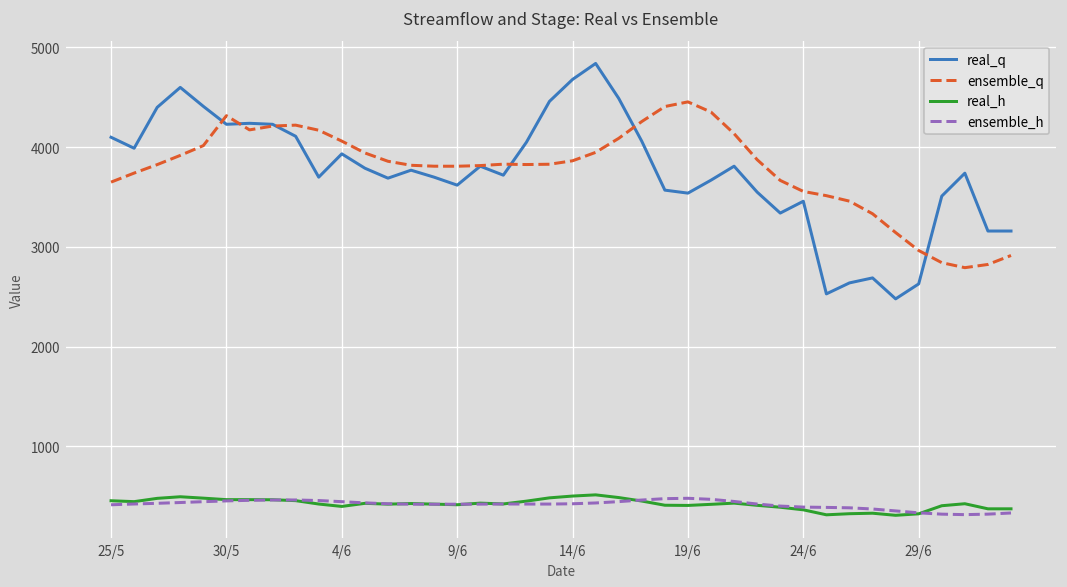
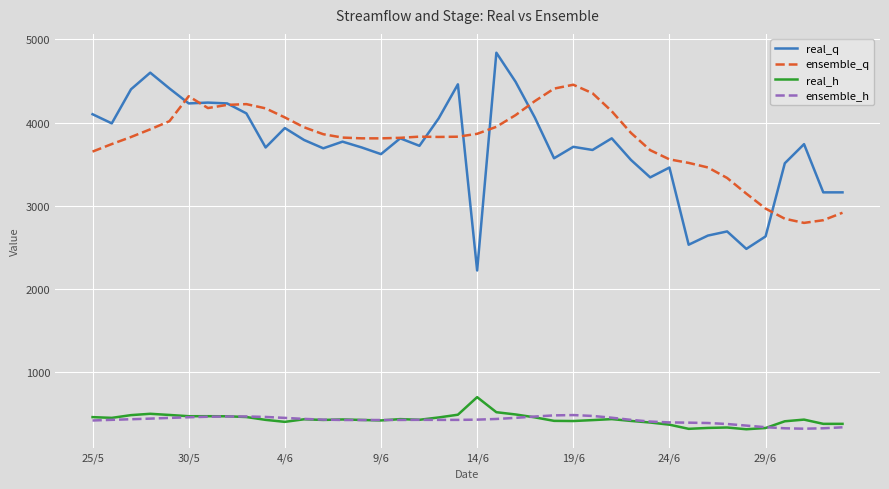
real_q, 14/6: 4700 -> 2200
real_h, 14/6: 500 -> 700
real_q, 19/6: 3500 -> 3700
